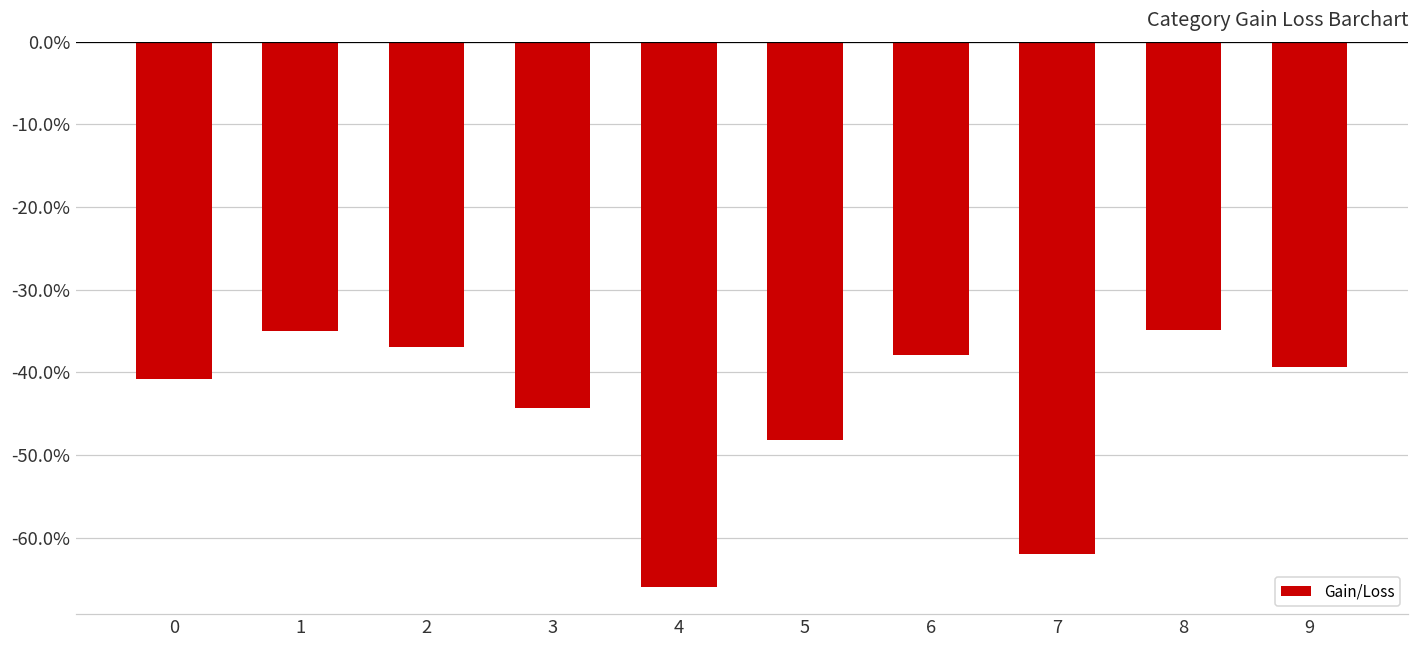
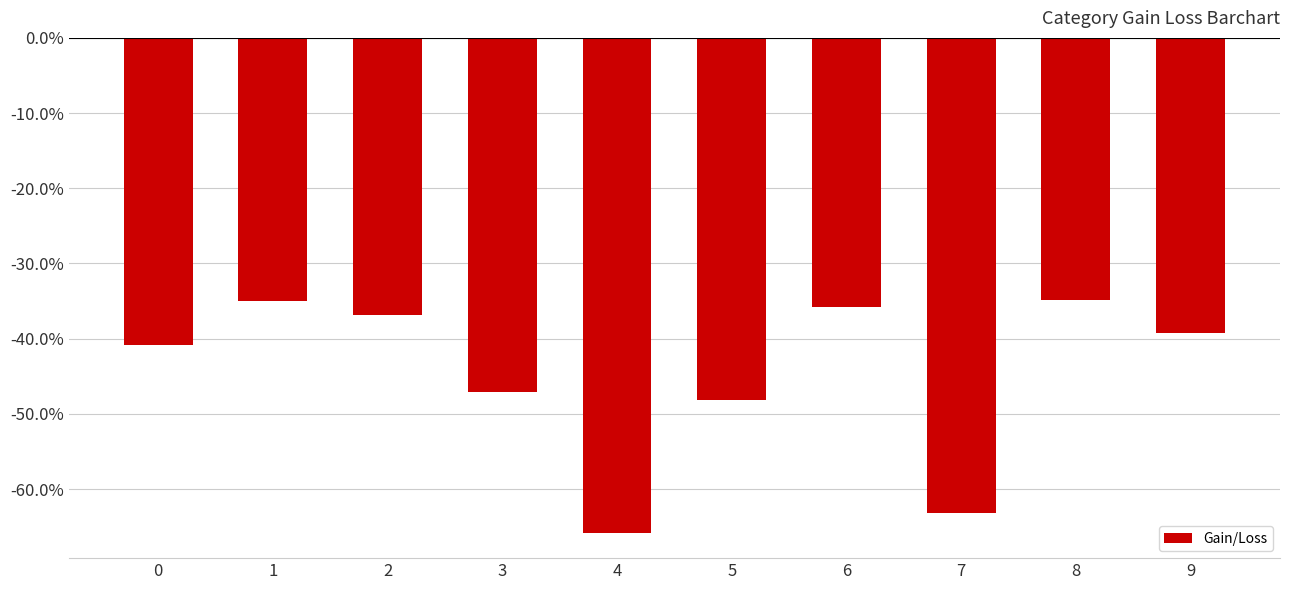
3: -44% -> -47%
6: -38% -> -36%
7: -62% -> -63%
